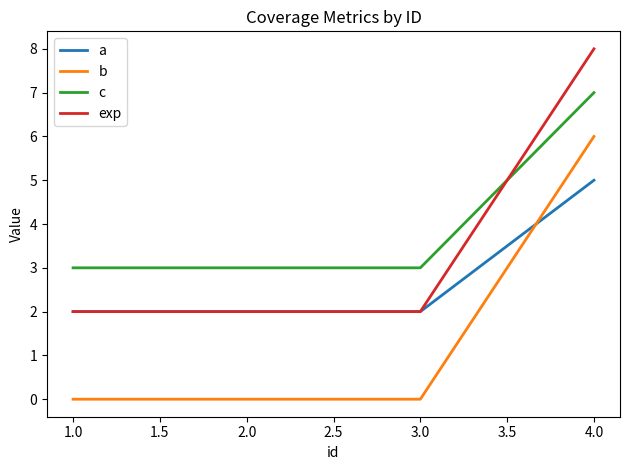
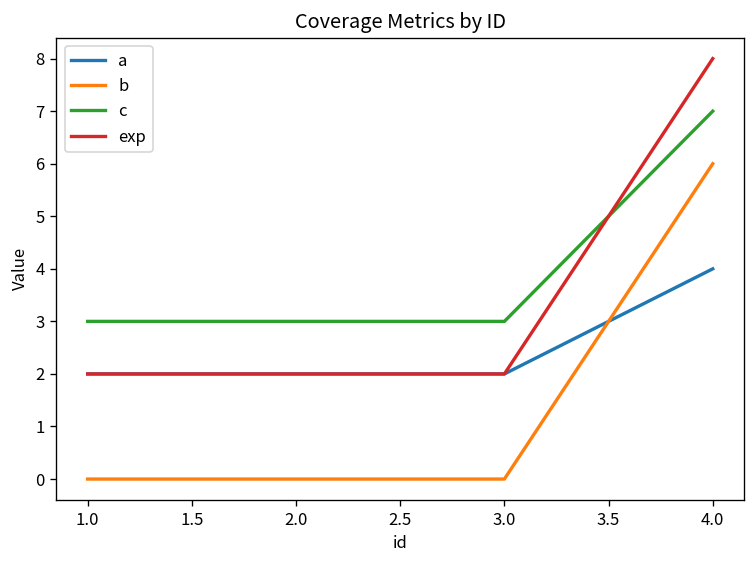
a, 4.0: 5 -> 4
